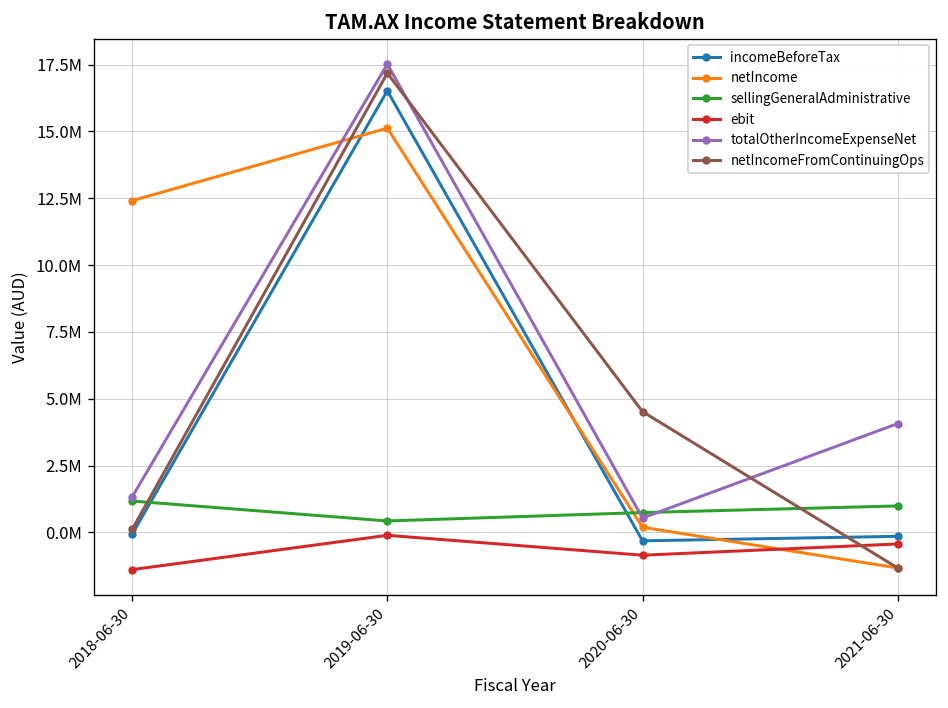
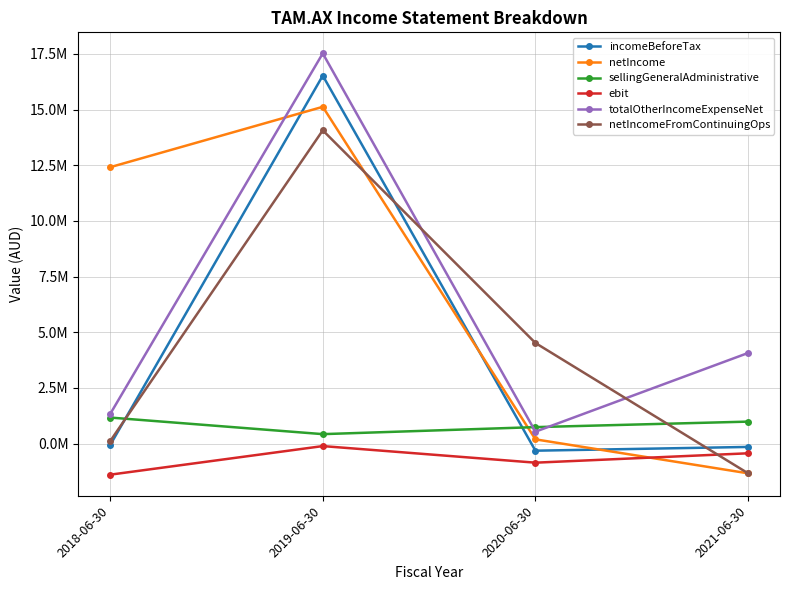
netIncomeFromContinuingOps, 2019-06-30: 17200000 -> 14100000
